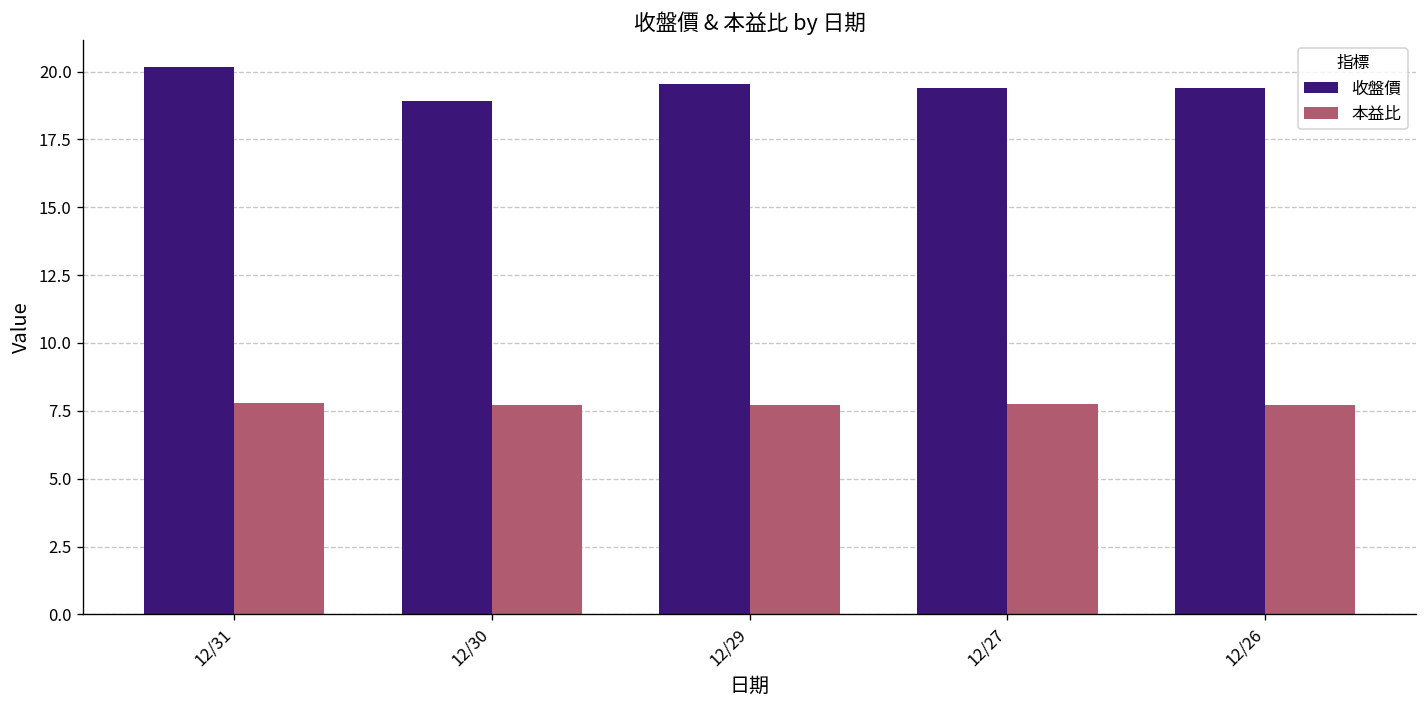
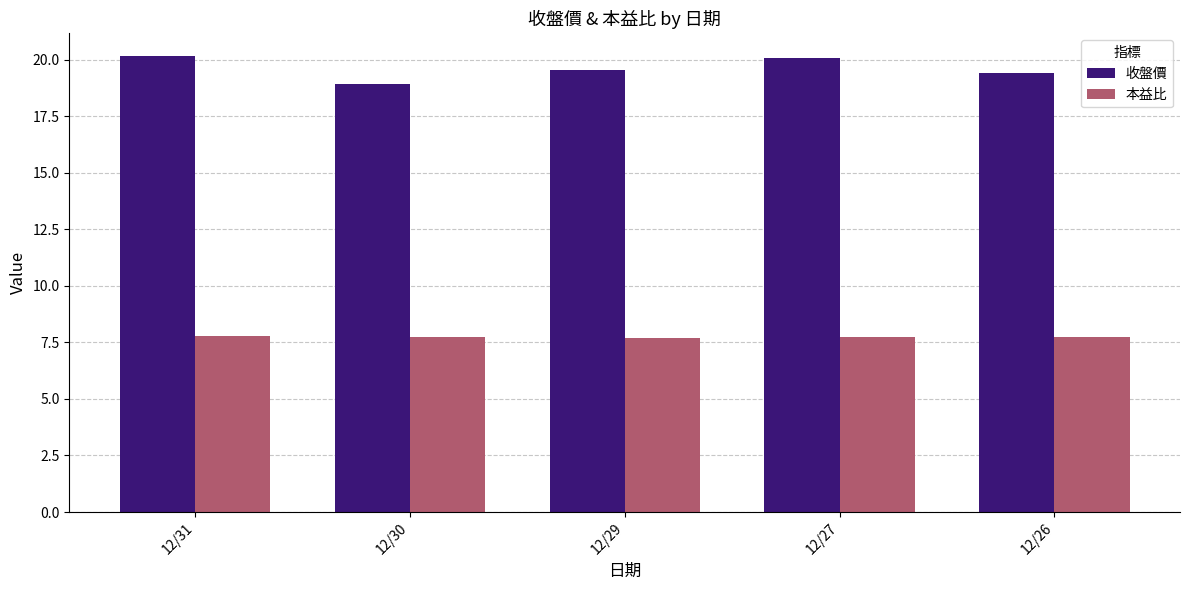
收盤價, 12/27: 19.4 -> 20.1
